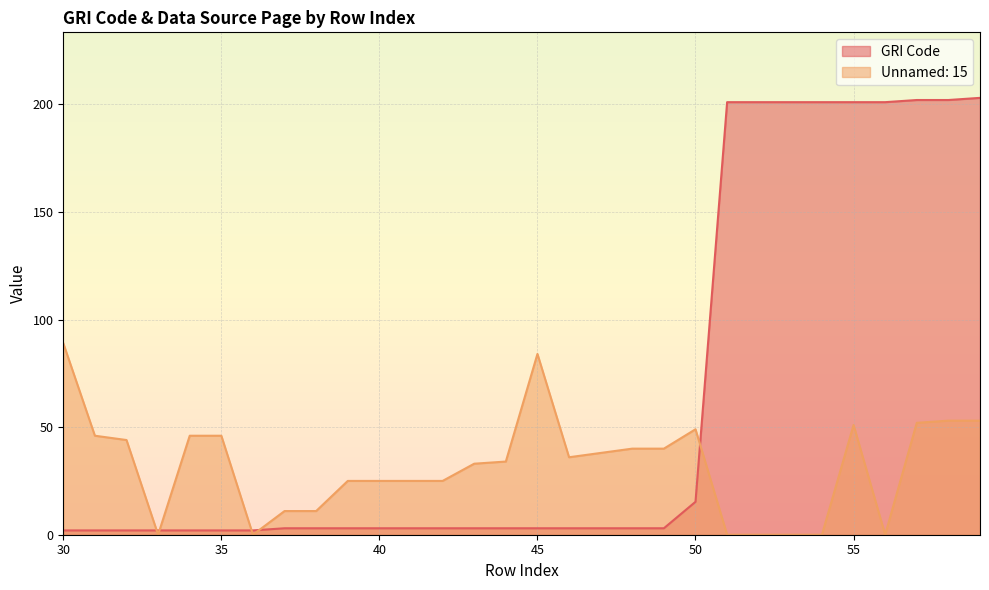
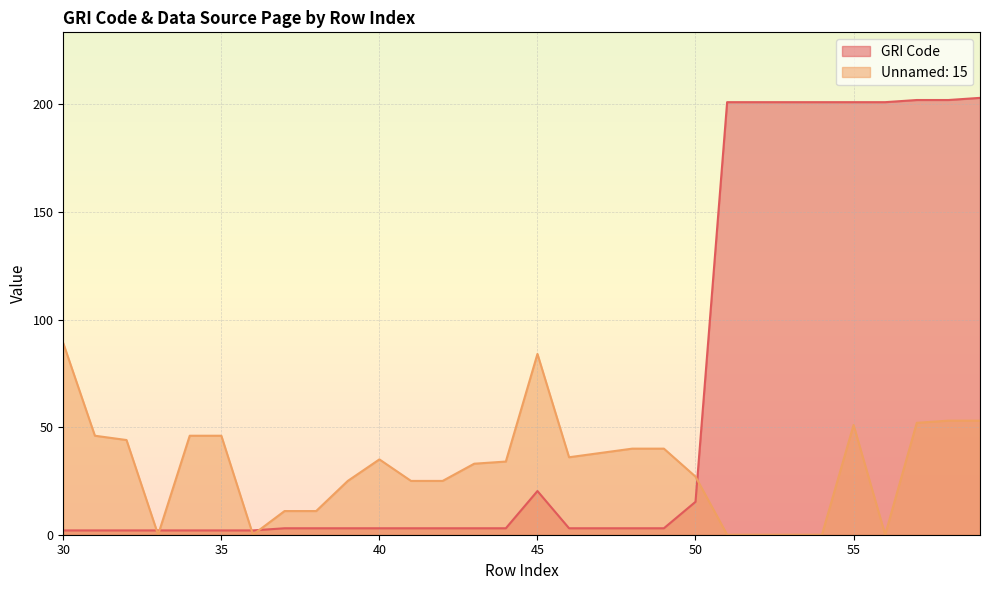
Unnamed: 15, 40: 25 -> 35
GRI Code, 45: 3 -> 20
Unnamed: 15, 50: 49 -> 27
